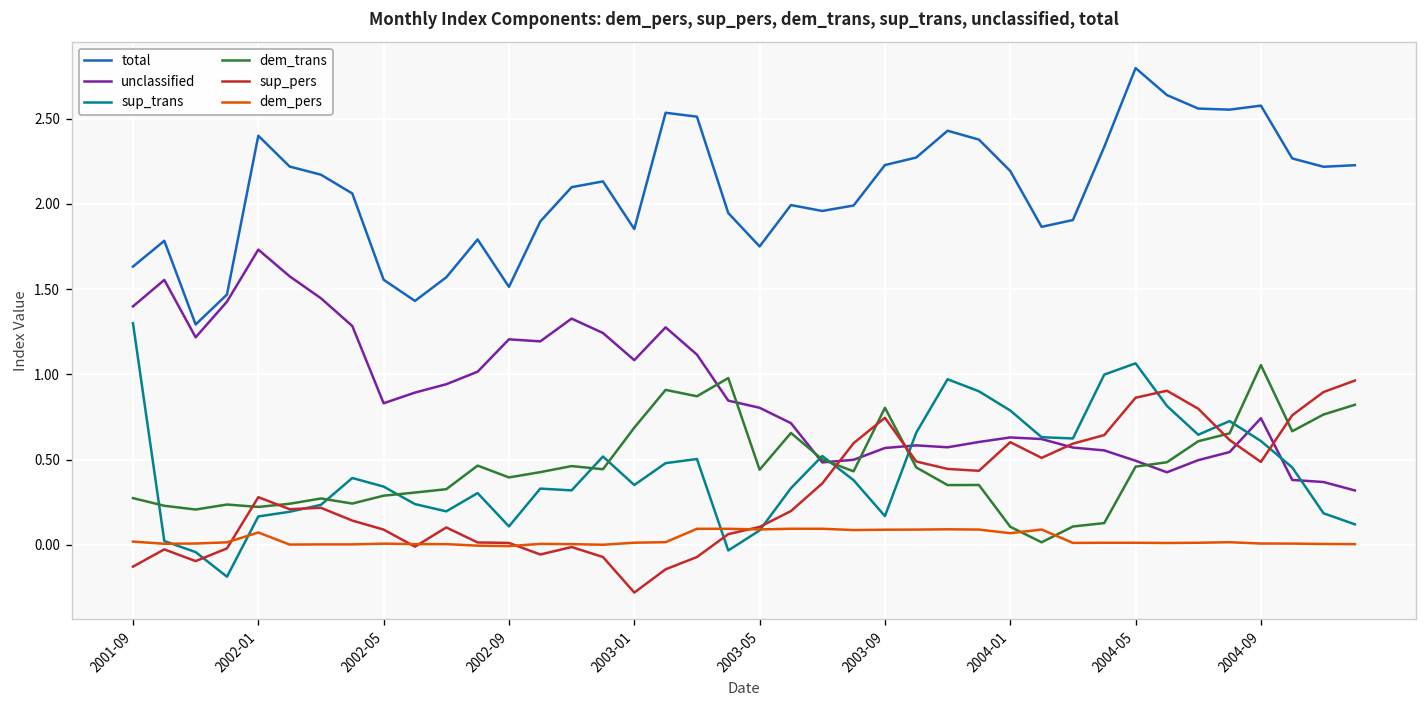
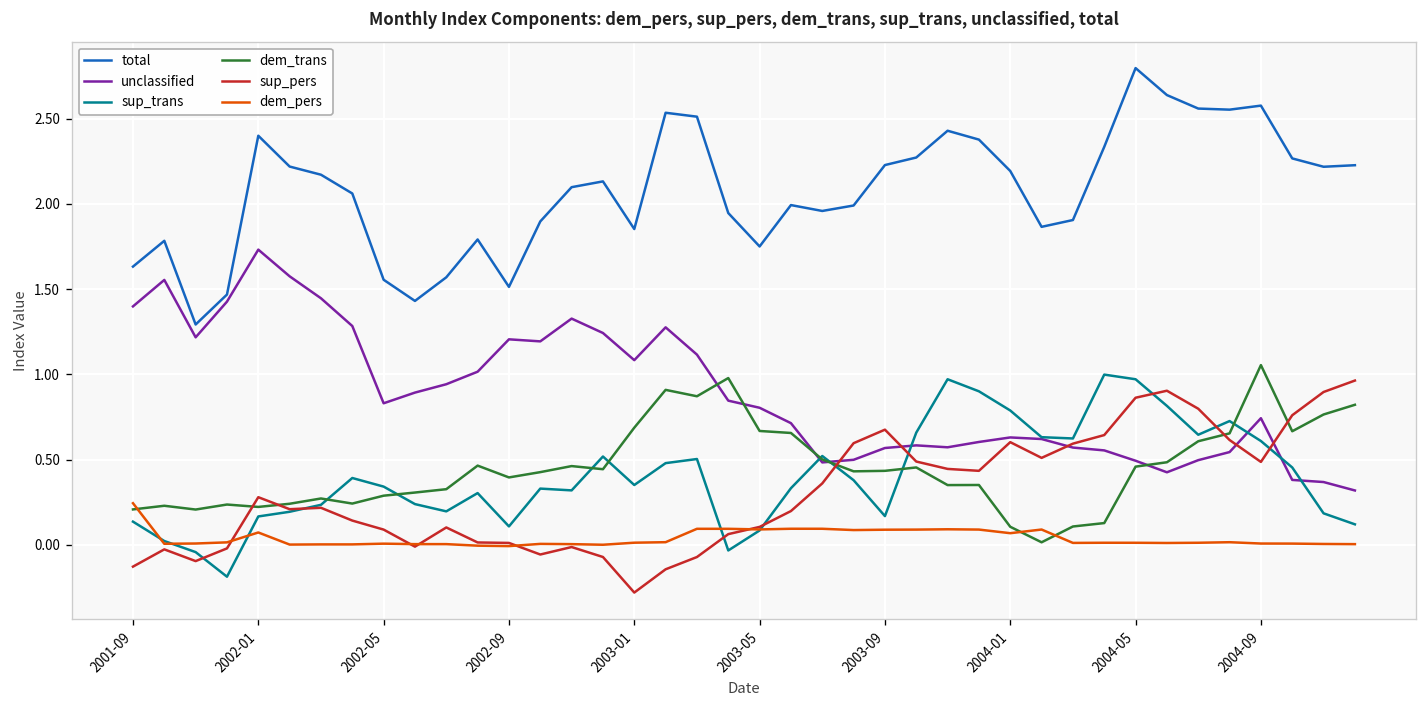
sup_trans, 2001-09: 1.30 -> 0.14
dem_trans, 2001-09: 0.27 -> 0.21
dem_pers, 2001-09: 0.02 -> 0.24
dem_trans, 2003-05: 0.44 -> 0.67
dem_trans, 2003-09: 0.80 -> 0.43
sup_pers, 2003-09: 0.75 -> 0.68
sup_trans, 2004-05: 1.06 -> 0.97
